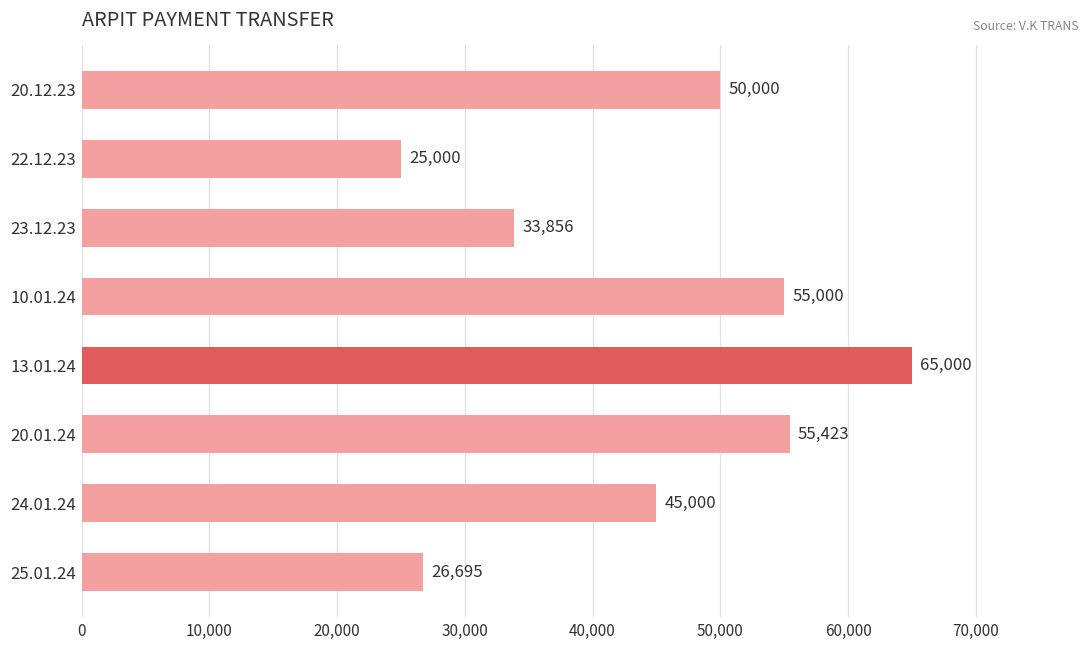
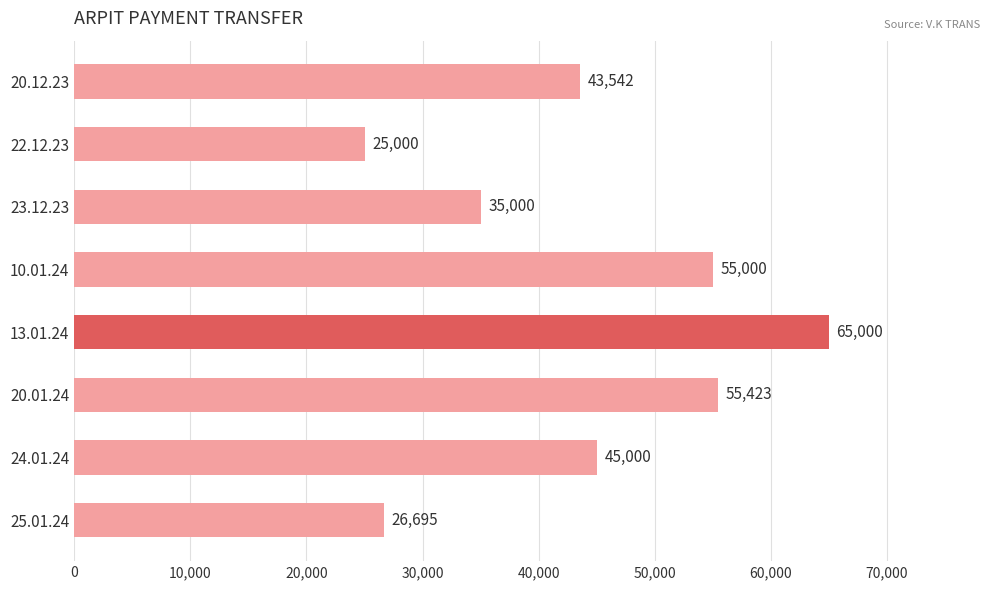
20.12.23: 50,000 -> 43,542
23.12.23: 33,856 -> 35,000
